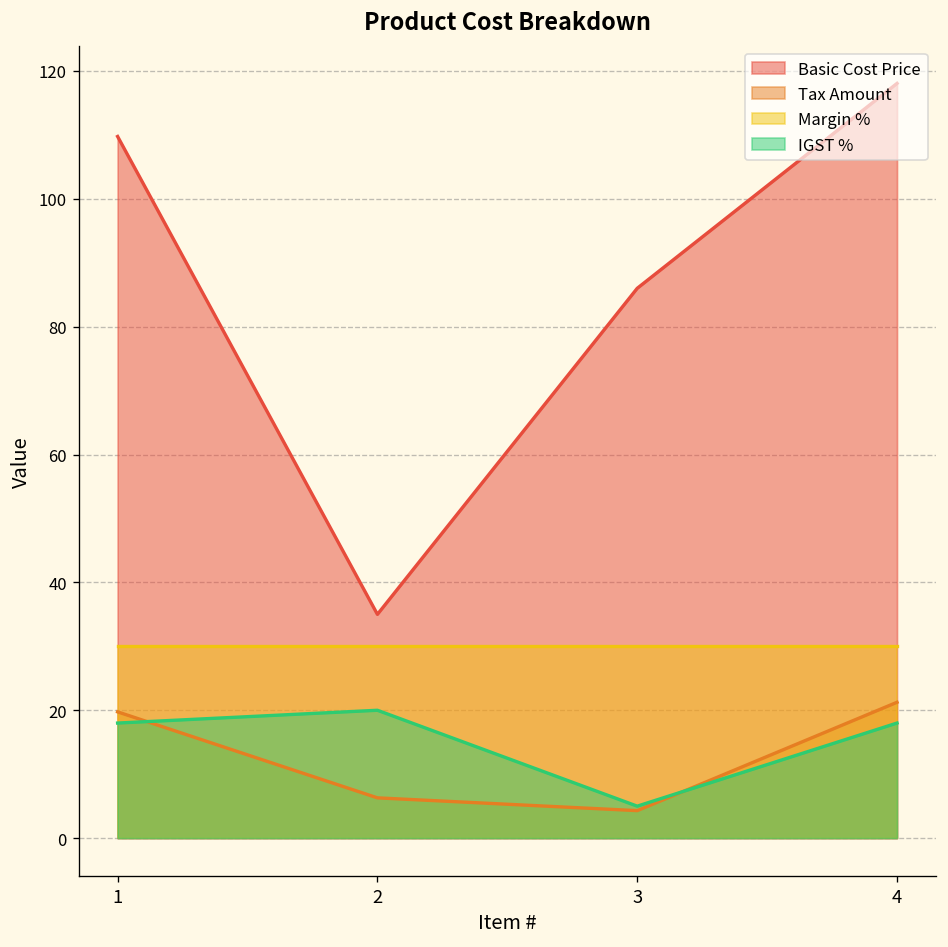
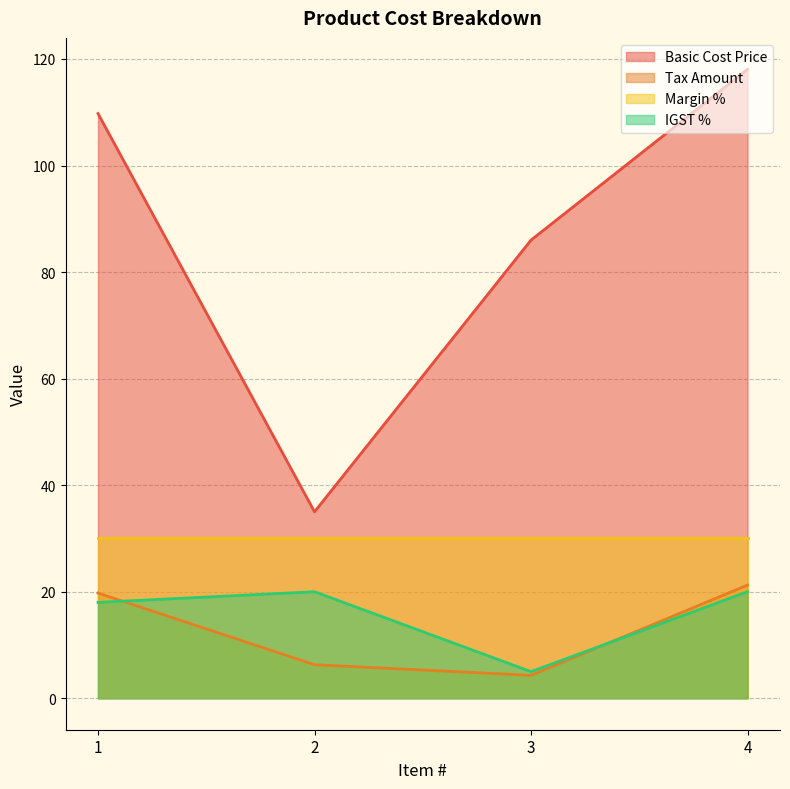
IGST %, 4: 18 -> 20
